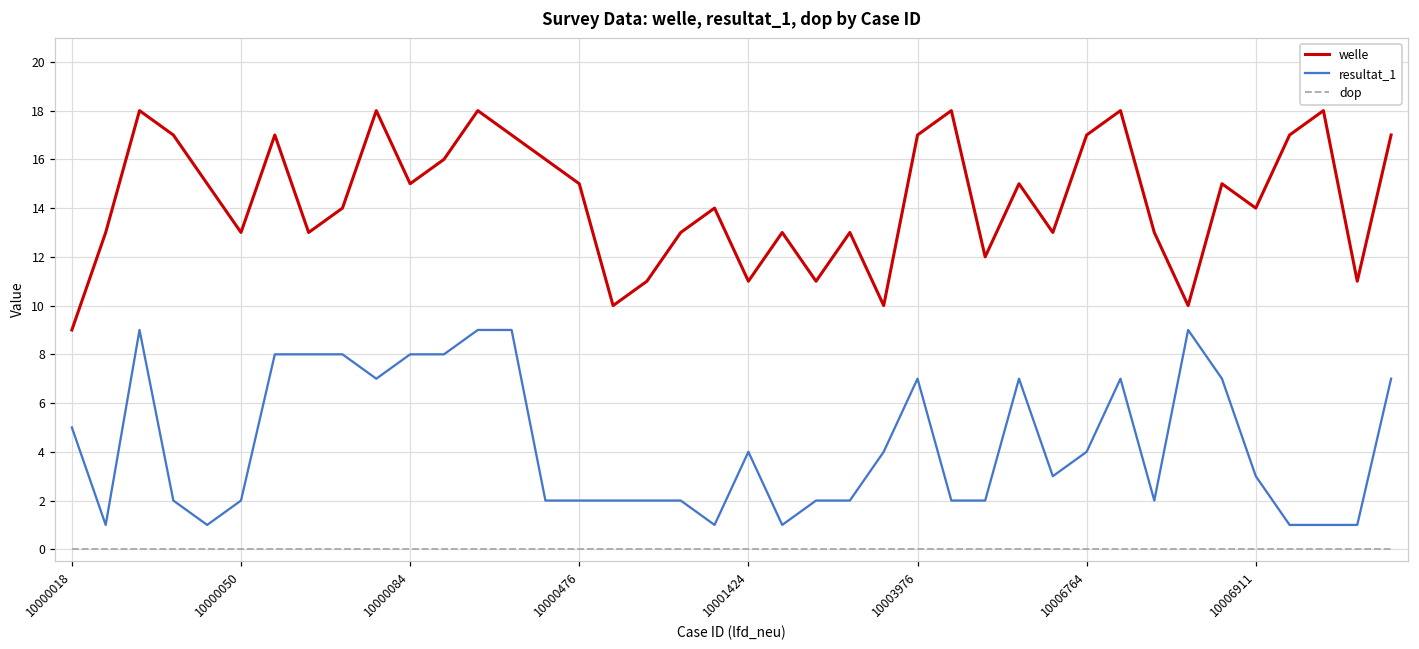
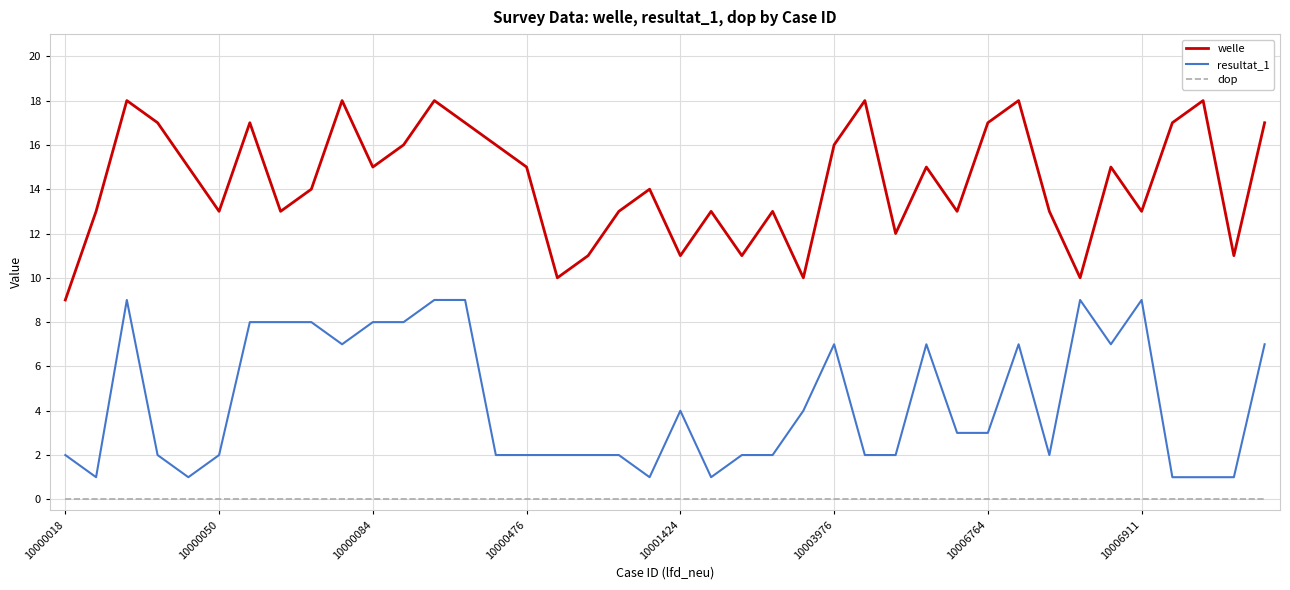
resultat_1, 10000018: 5 -> 2
welle, 10003976: 17 -> 16
resultat_1, 10006764: 4 -> 3
welle, 10006911: 14 -> 13
resultat_1, 10006911: 3 -> 9
